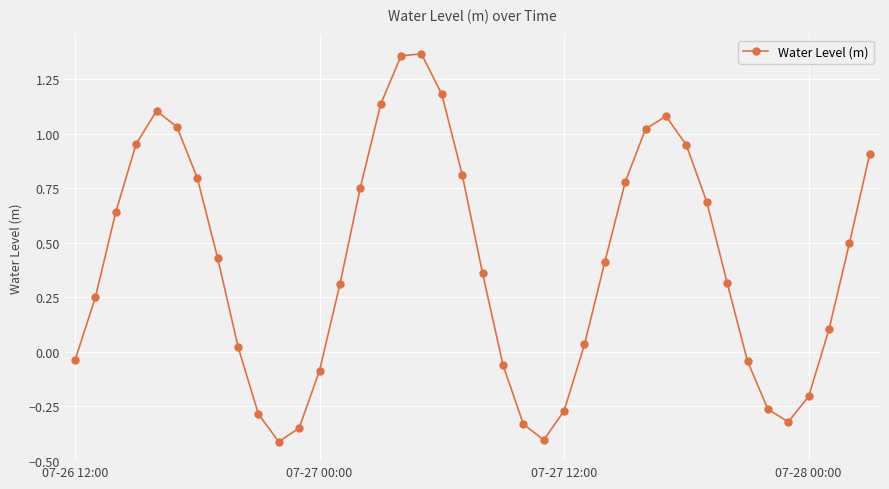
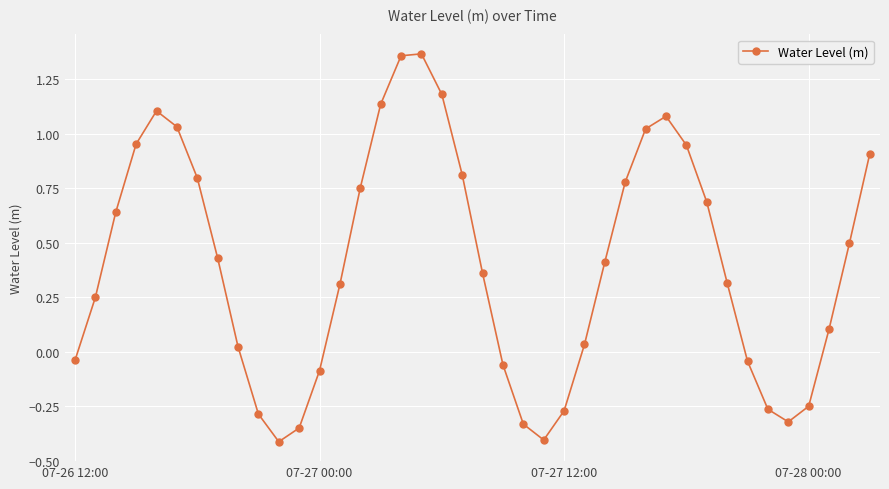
07-28 00:00: -0.21 -> -0.25
